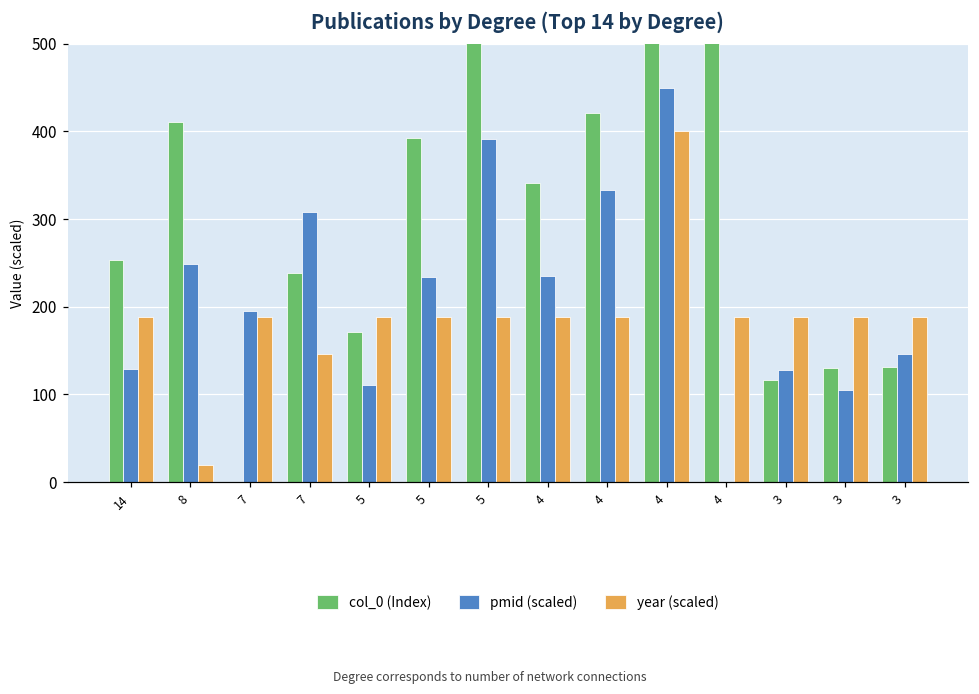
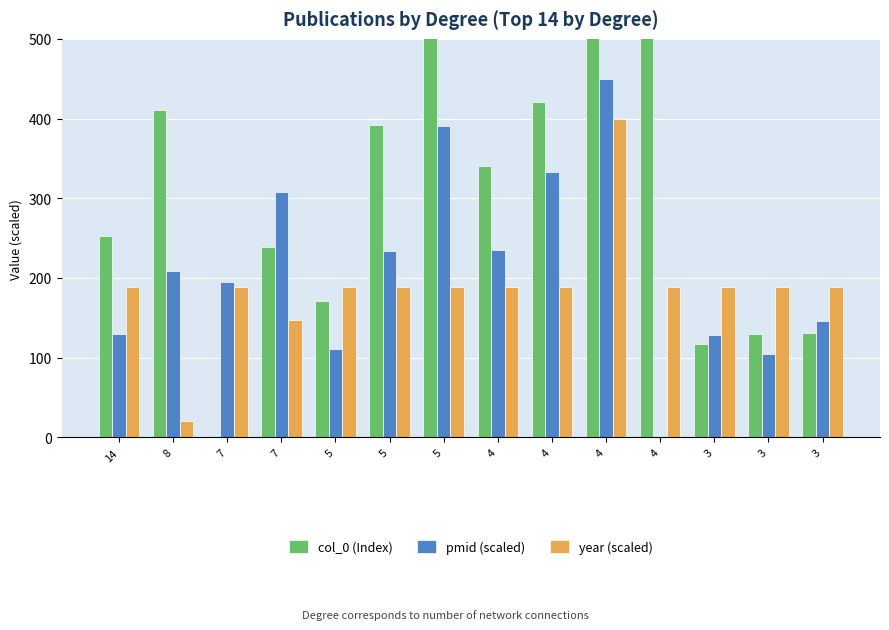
pmid (scaled), 8: 250 -> 210
